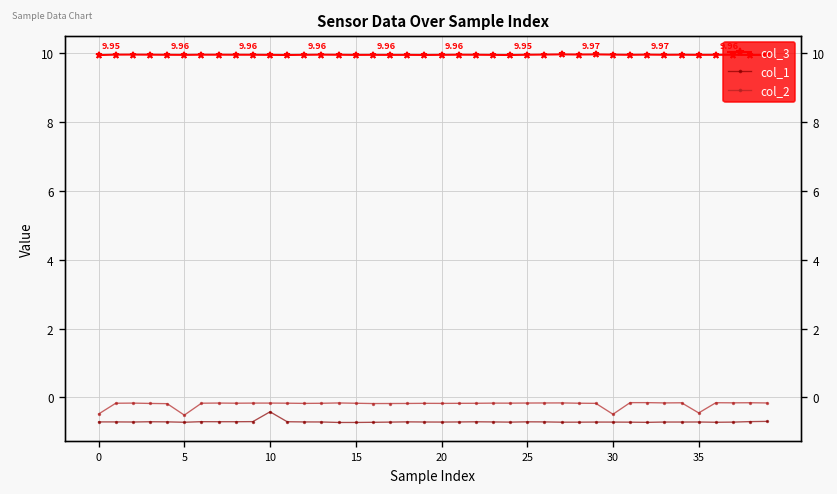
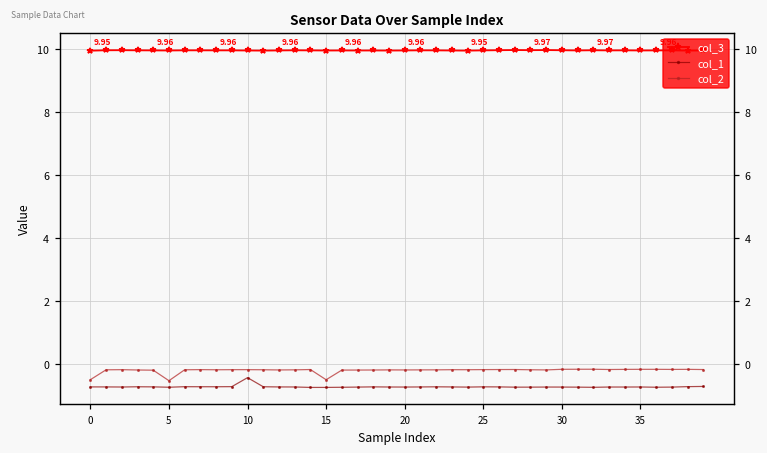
col_2, 15: -0.2 -> -0.5
col_2, 30: -0.5 -> -0.2
col_2, 35: -0.4 -> -0.2
